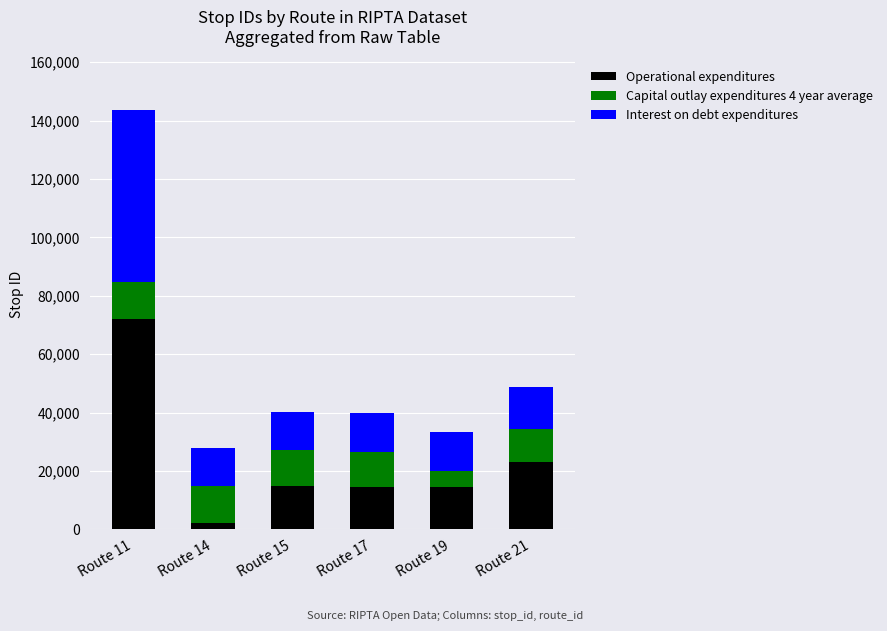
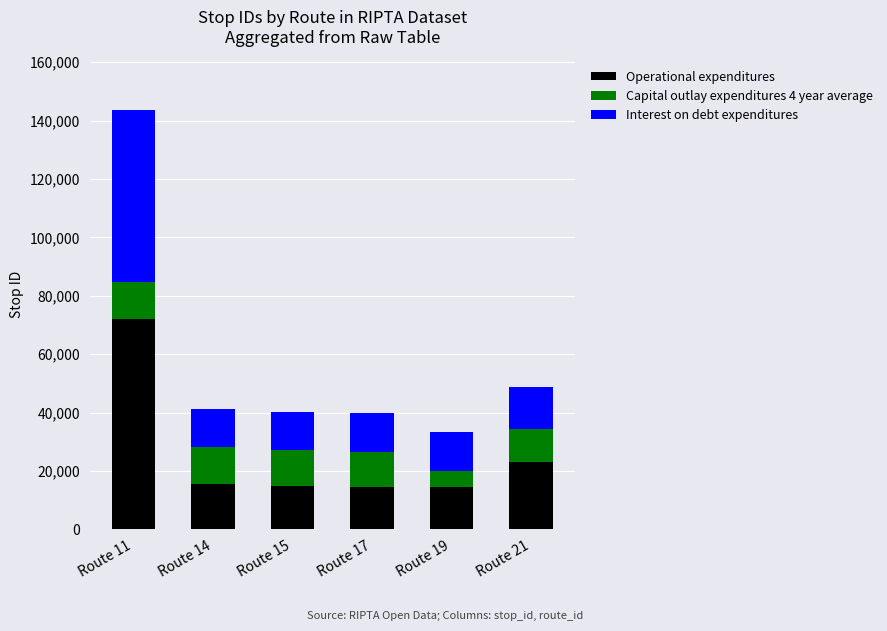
Operational expenditures, Route 14: 2,000 -> 16,000
